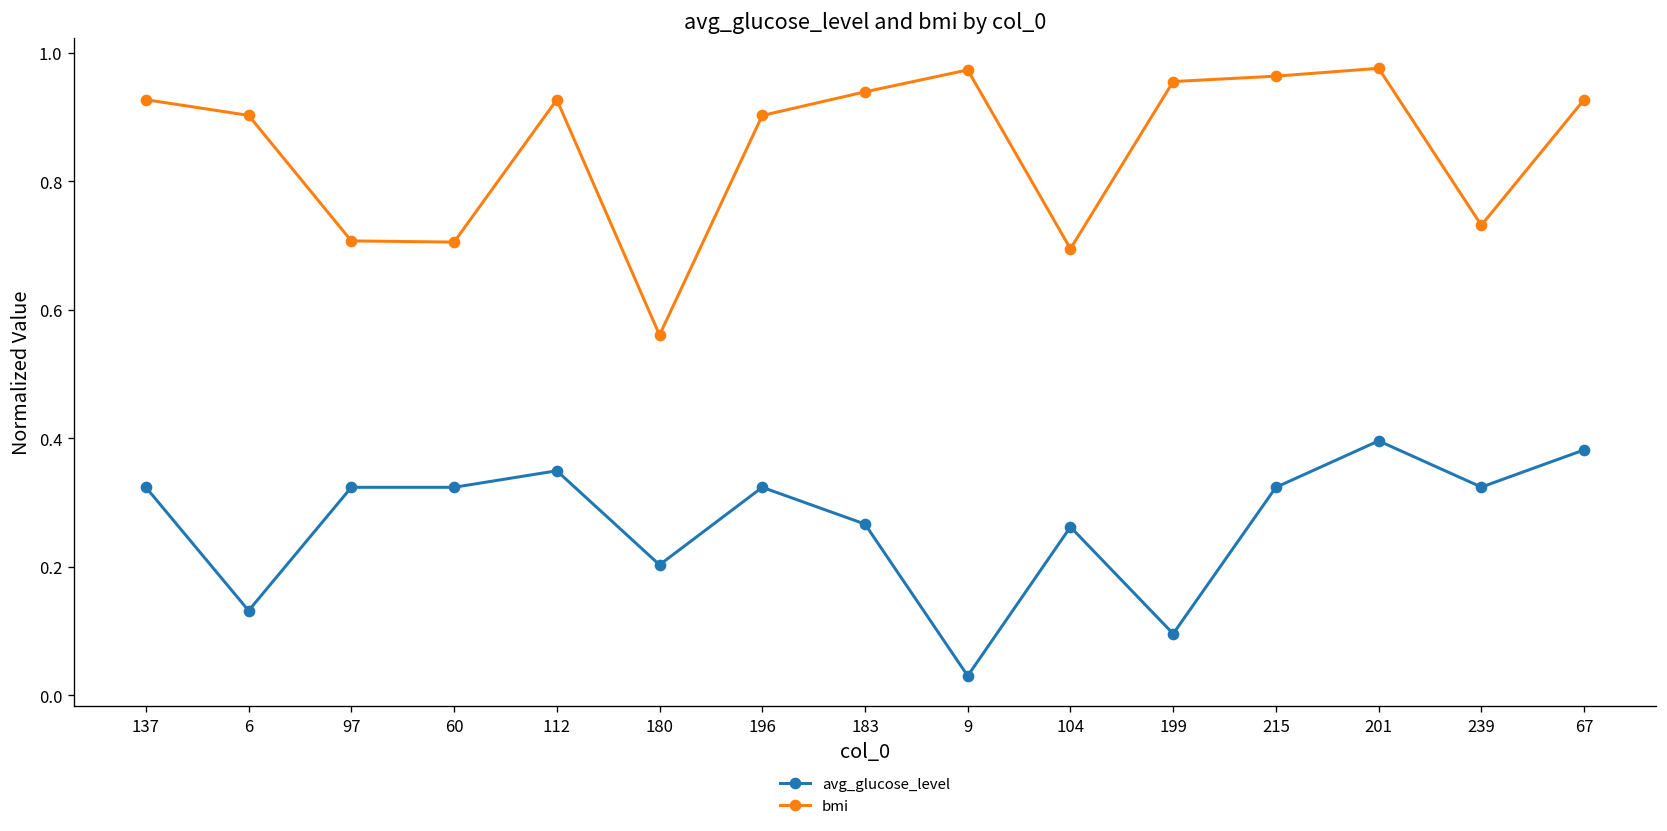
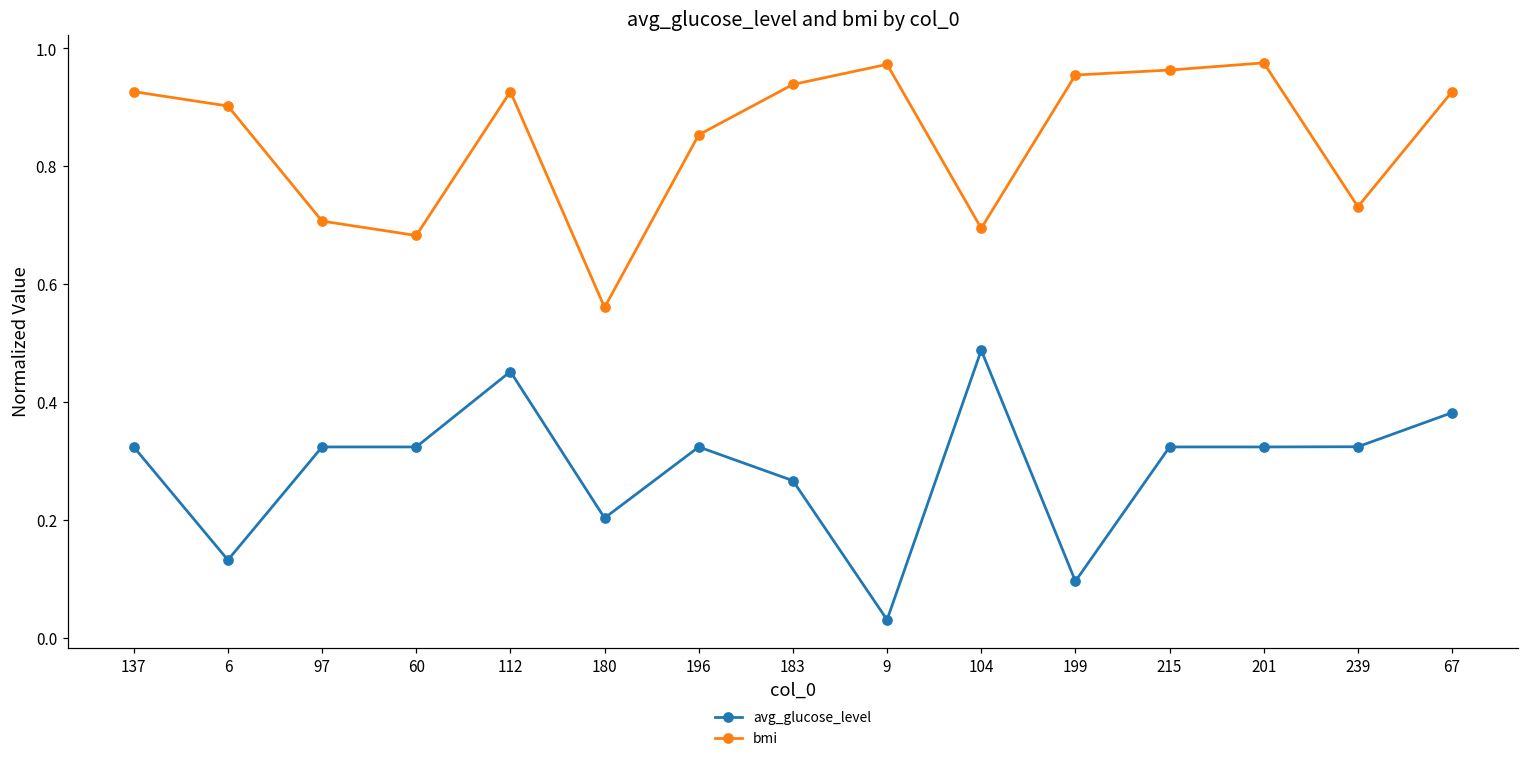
bmi, 60: 0.71 -> 0.68
avg_glucose_level, 112: 0.35 -> 0.45
bmi, 196: 0.90 -> 0.85
avg_glucose_level, 104: 0.26 -> 0.49
avg_glucose_level, 201: 0.40 -> 0.32
